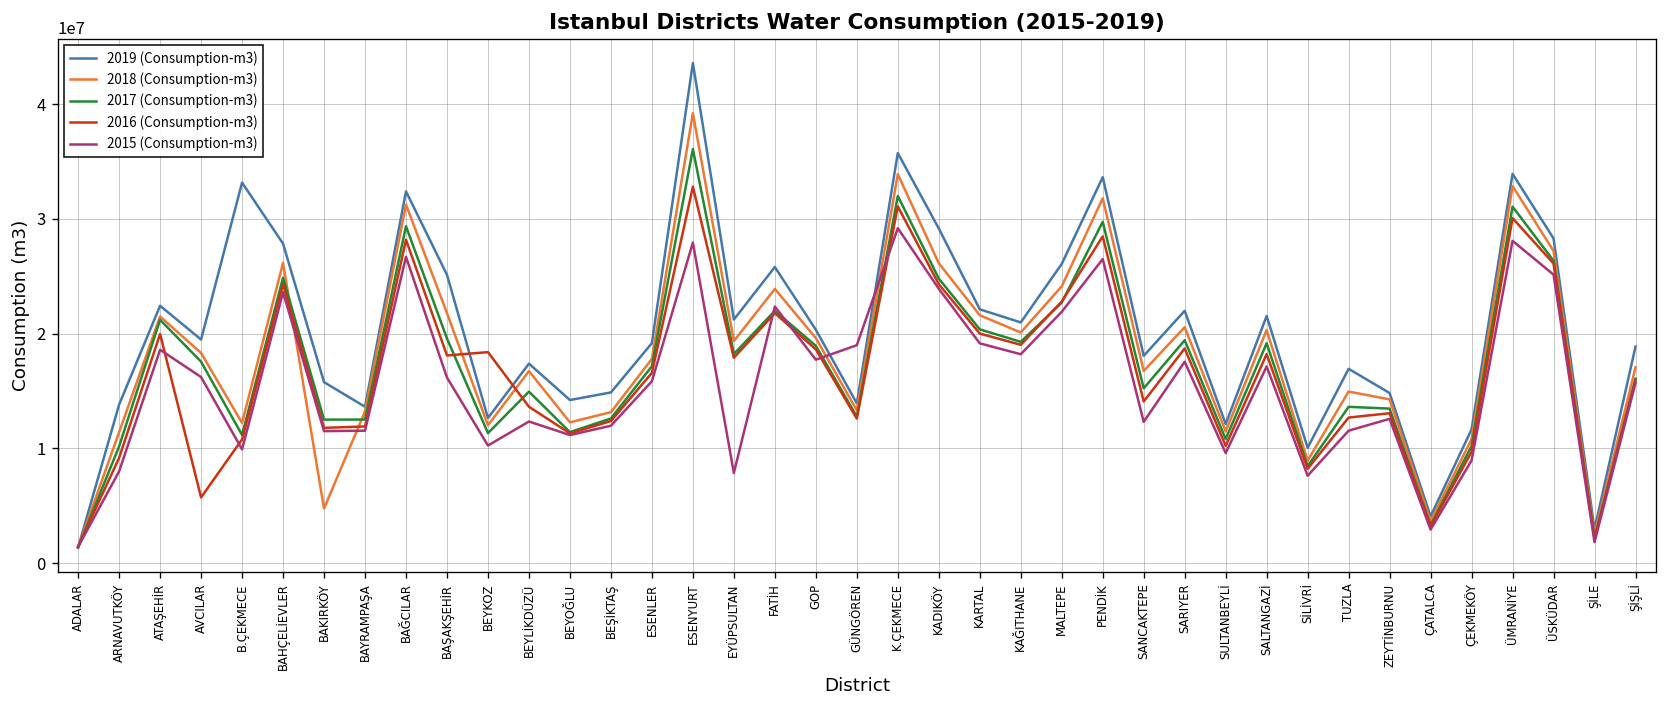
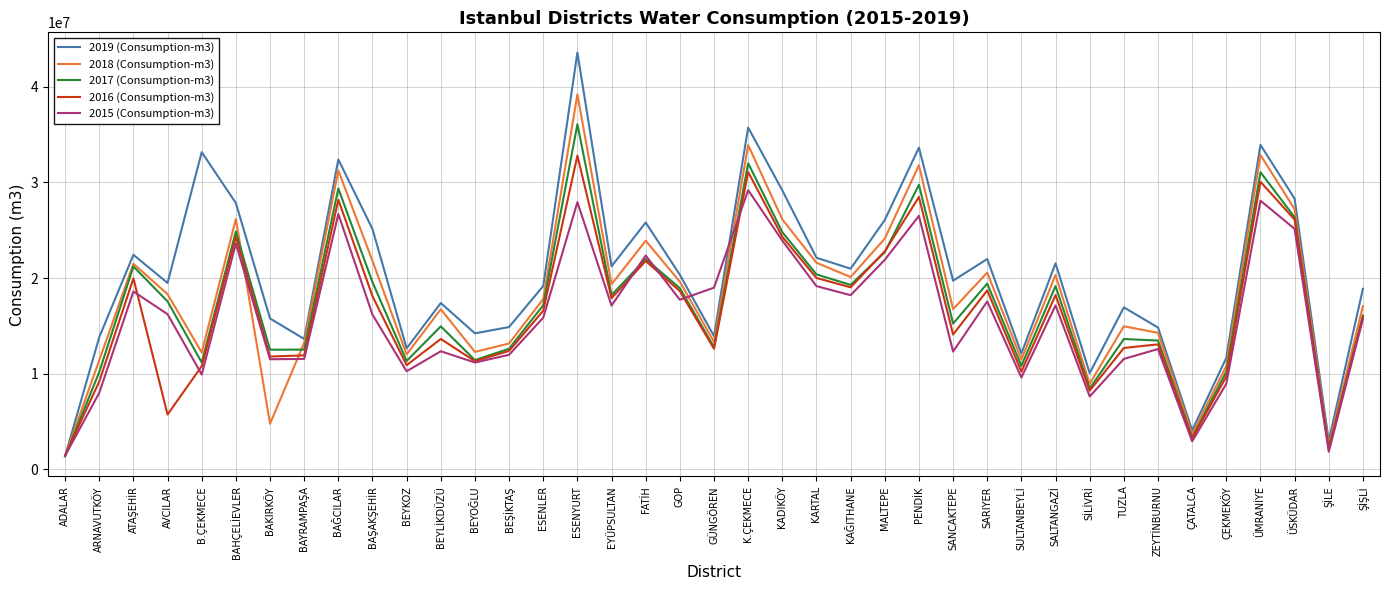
2016 (Consumption-m3), BEYKOZ: 18000000 -> 11000000
2015 (Consumption-m3), EYÜPSULTAN: 8000000 -> 17000000
2019 (Consumption-m3), SANCAKTEPE: 18000000 -> 20000000
